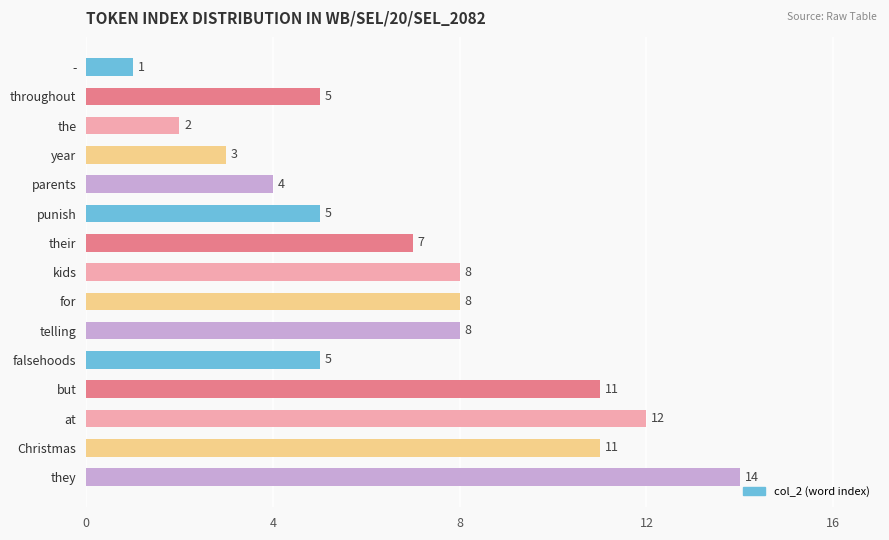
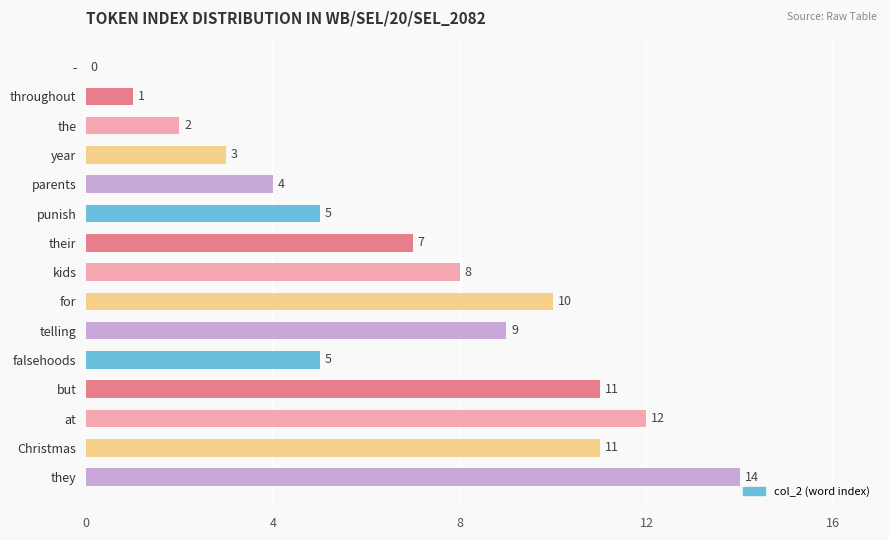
-: 1 -> 0
throughout: 5 -> 1
for: 8 -> 10
telling: 8 -> 9
